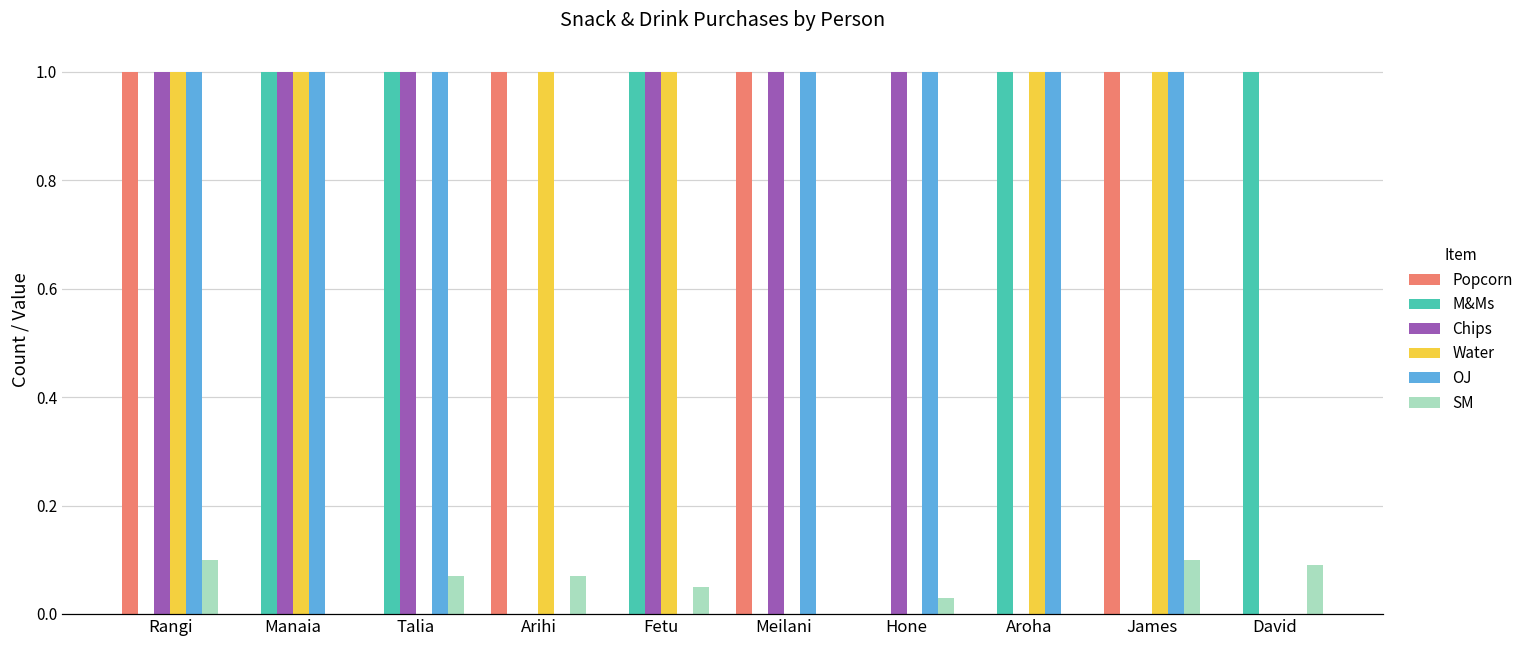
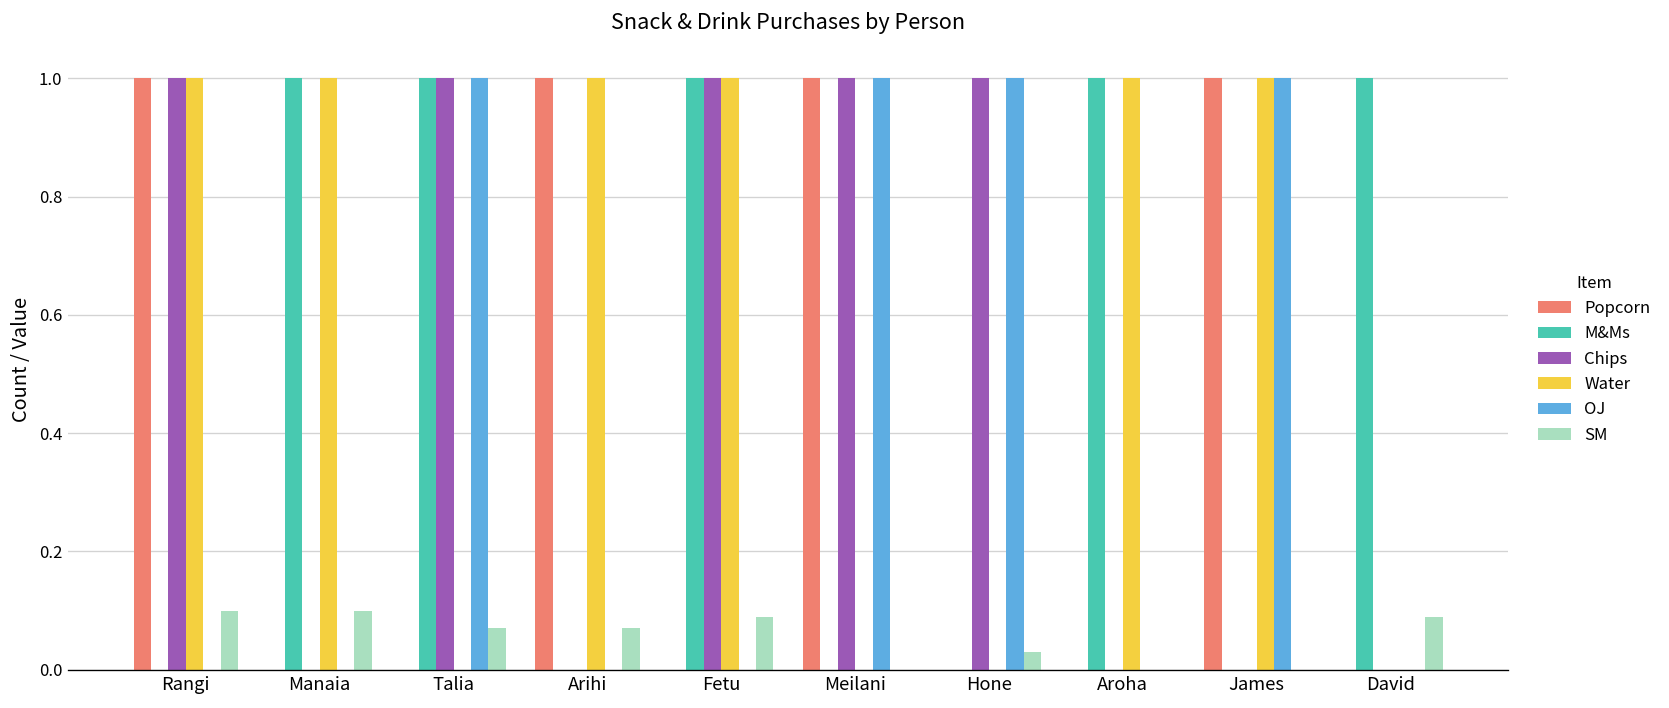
OJ, Rangi: 1 -> 0
Chips, Manaia: 1 -> 0
OJ, Manaia: 1 -> 0
SM, Manaia: 0.0 -> 0.1
SM, Fetu: 0.05 -> 0.09
OJ, Aroha: 1 -> 0
SM, James: 0.1 -> 0.0
